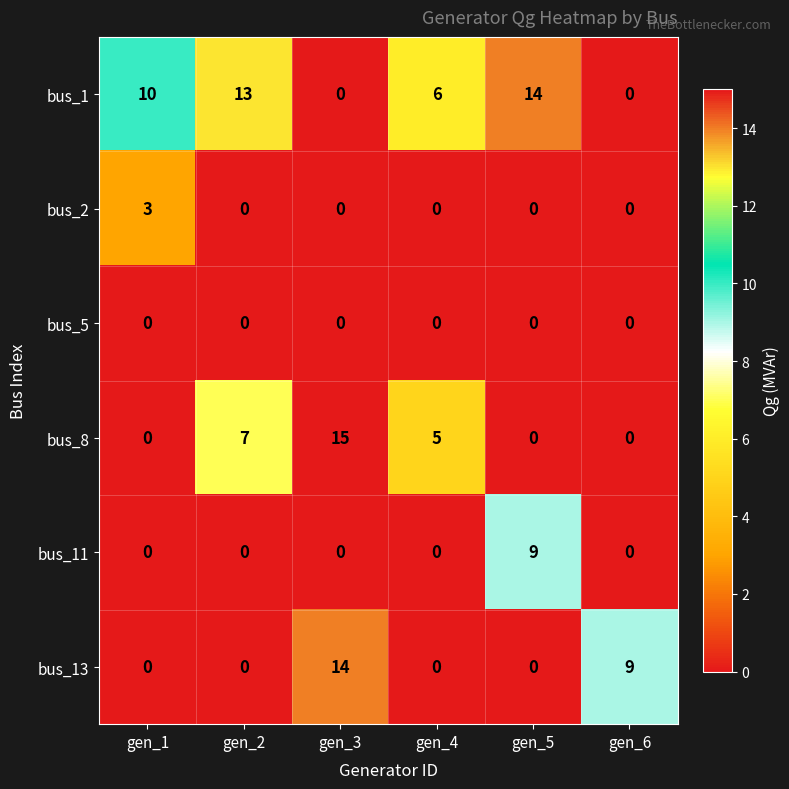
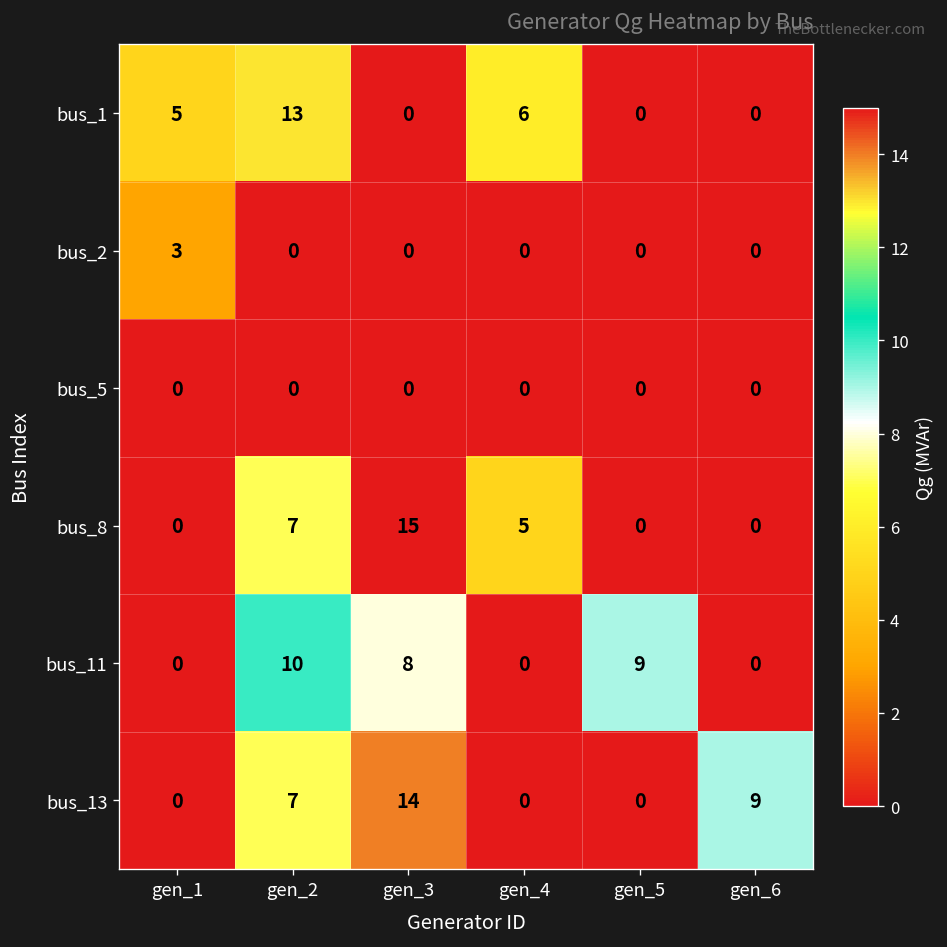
bus_1, gen_1: 10 -> 5
bus_1, gen_5: 14 -> 0
bus_11, gen_2: 0 -> 10
bus_11, gen_3: 0 -> 8
bus_13, gen_2: 0 -> 7
